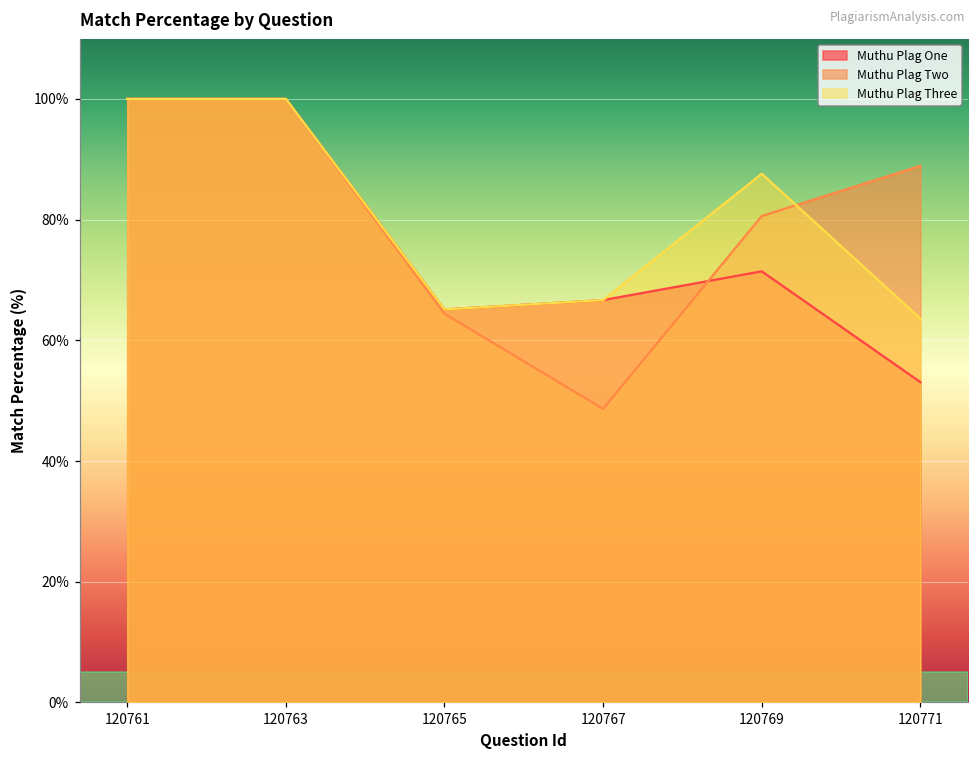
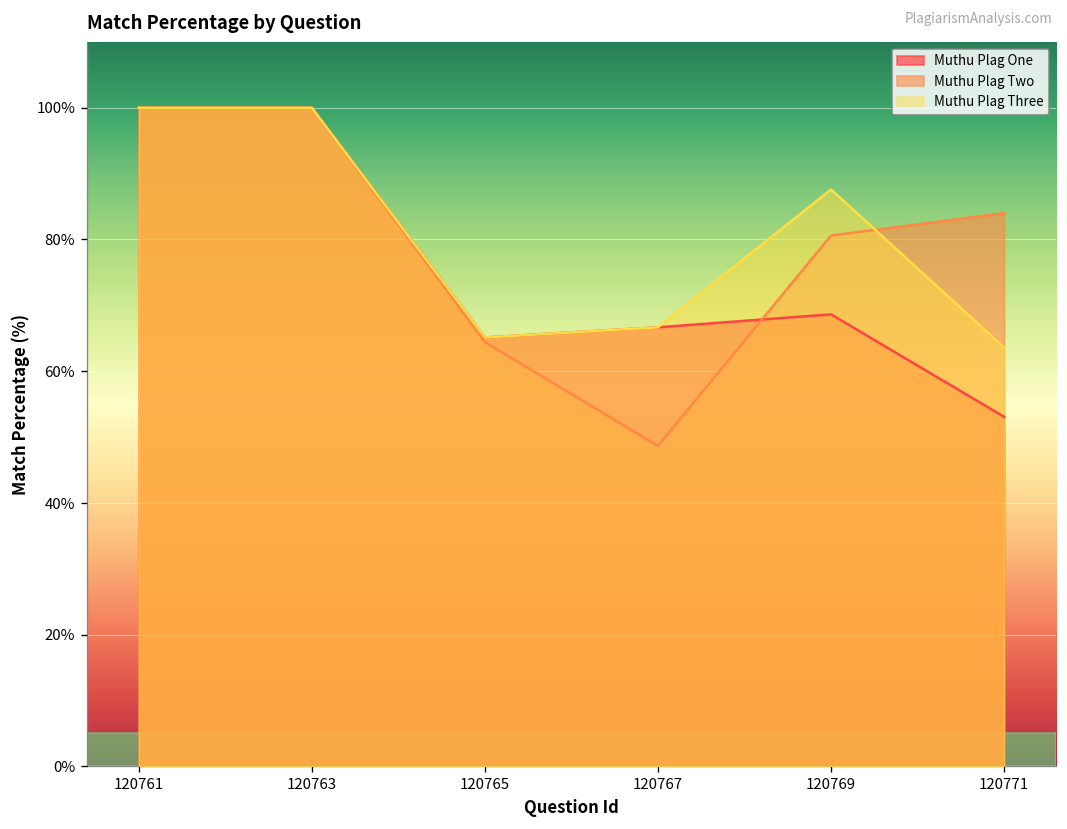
Muthu Plag One, 120769: 71% -> 69%
Muthu Plag Two, 120771: 89% -> 84%
